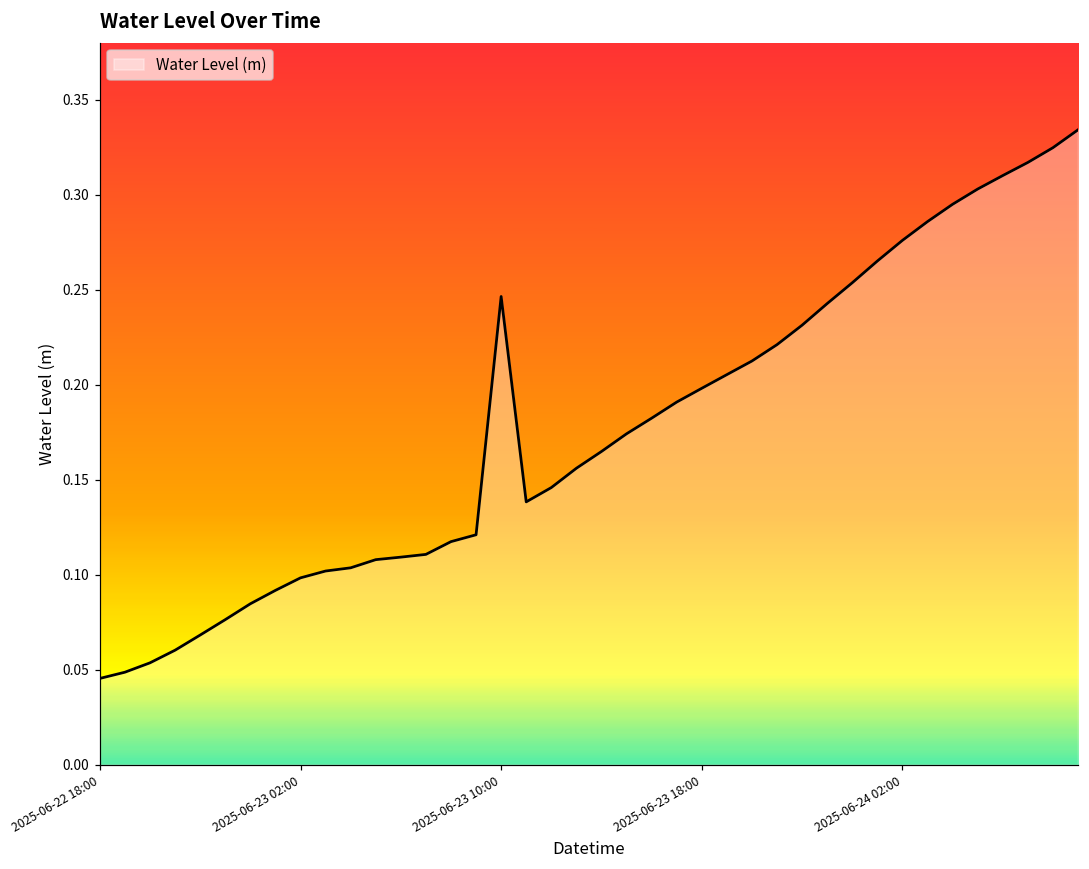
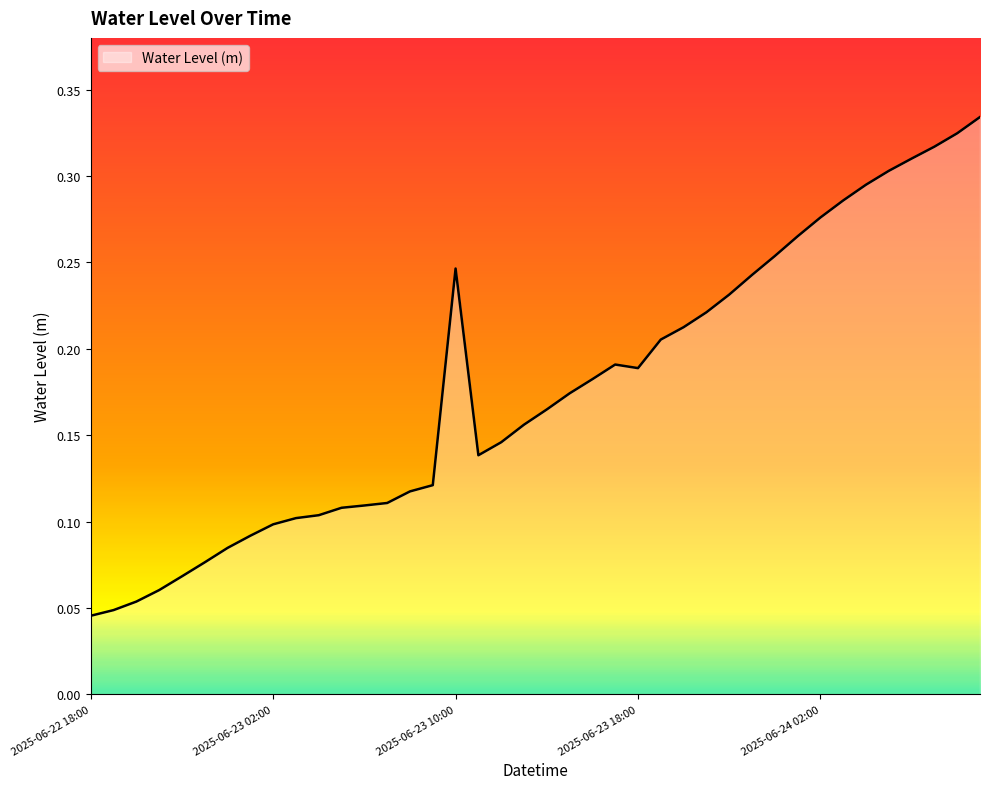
2025-06-23 18:00: 0.198 -> 0.189
